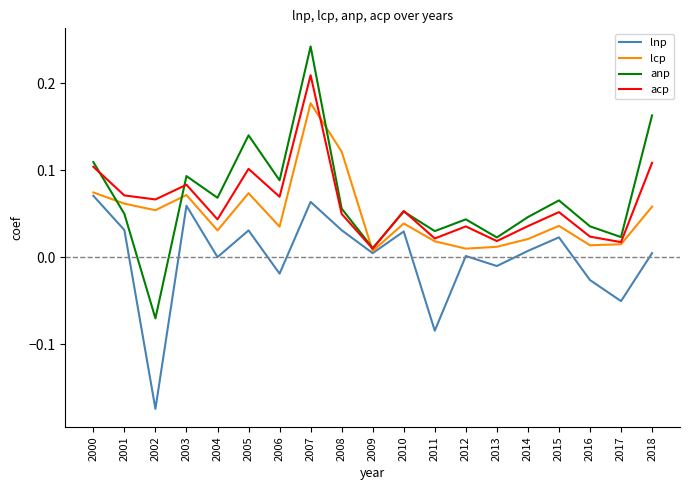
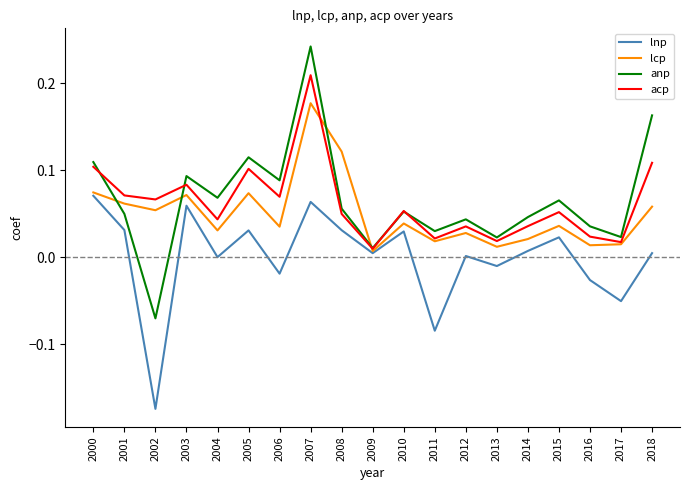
anp, 2005: 0.14 -> 0.11
lcp, 2012: 0.01 -> 0.03
